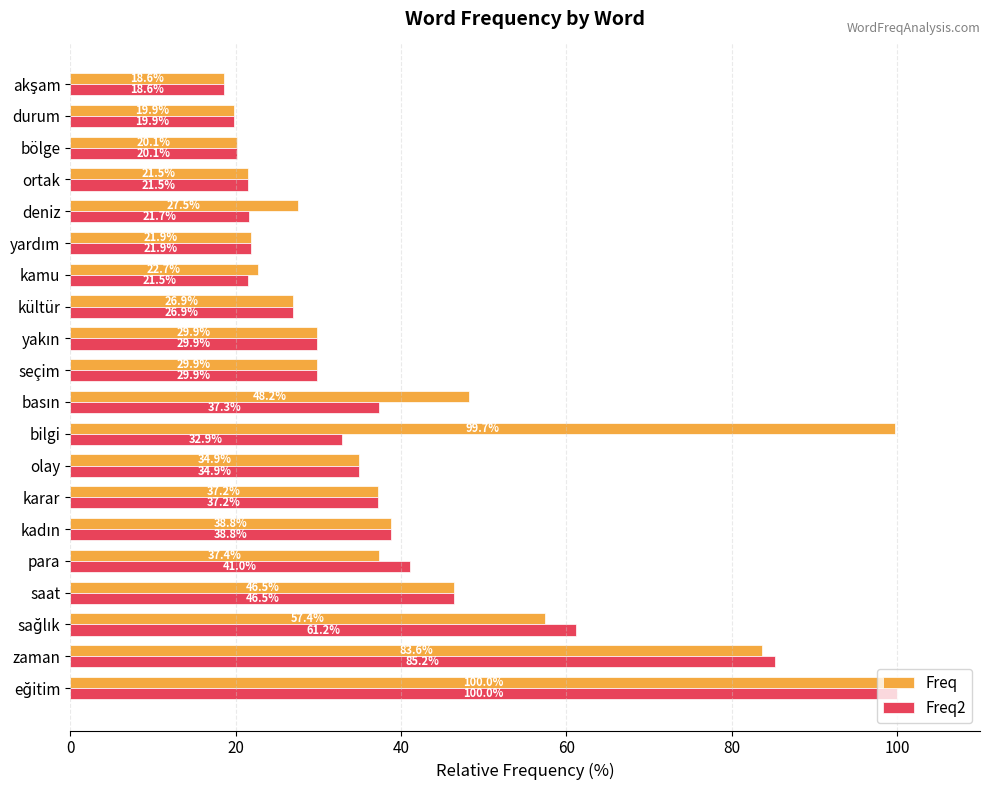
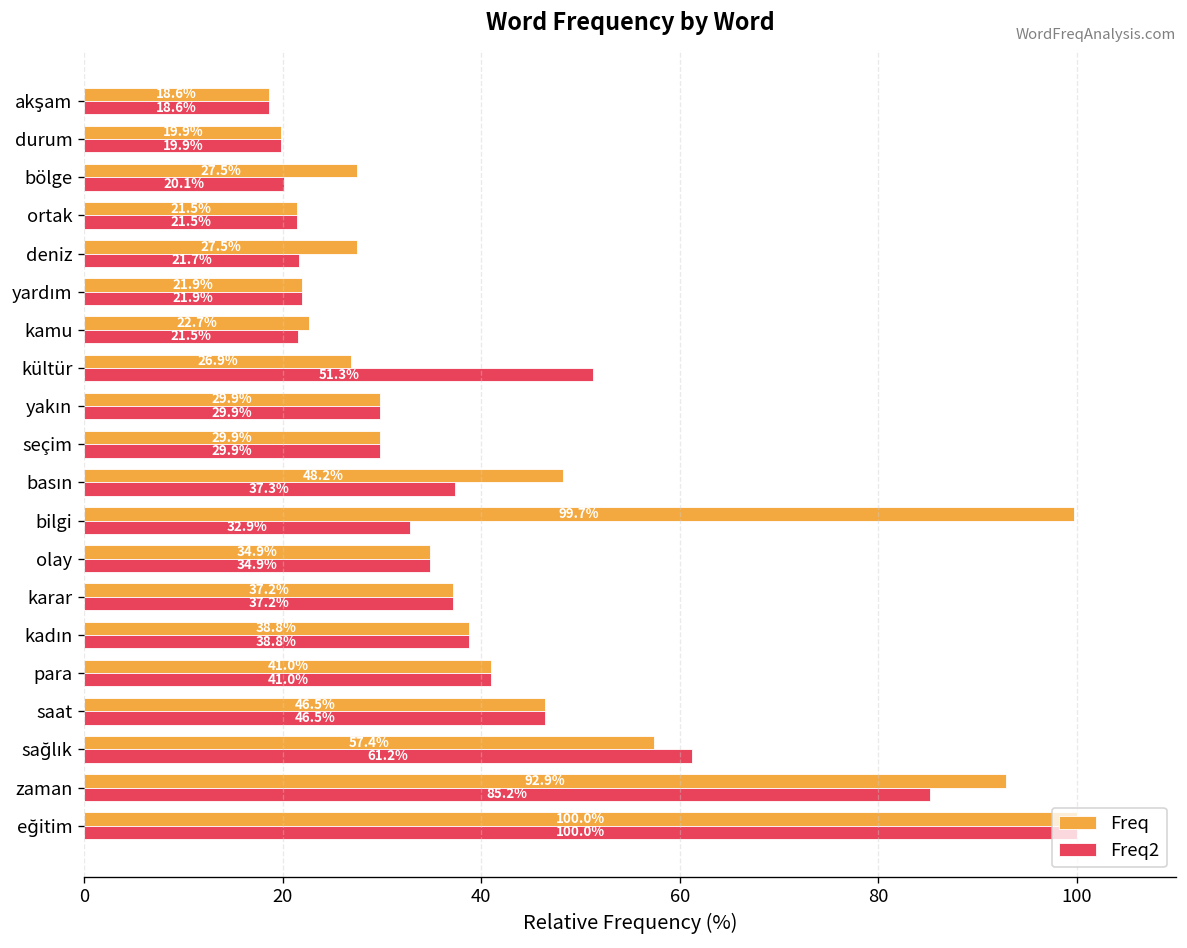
Freq, bölge: 20.1% -> 27.5%
Freq2, kültür: 26.9% -> 51.3%
Freq, para: 37.4% -> 41.0%
Freq, zaman: 83.6% -> 92.9%
